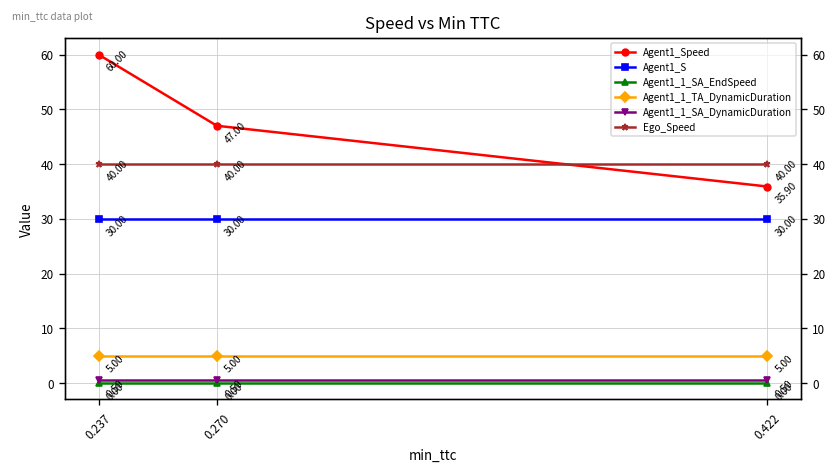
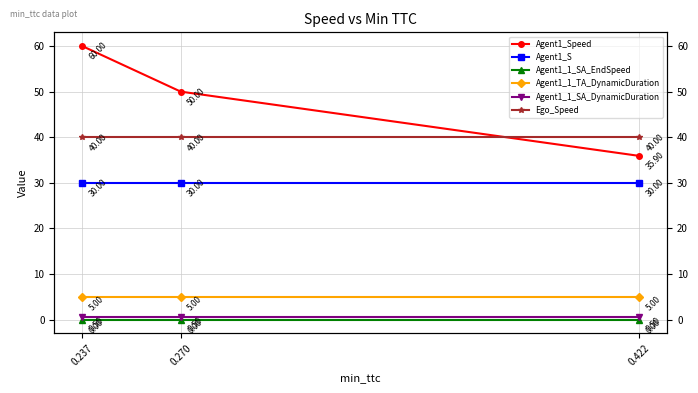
Agent1_Speed, 0.270: 47.00 -> 50.00
